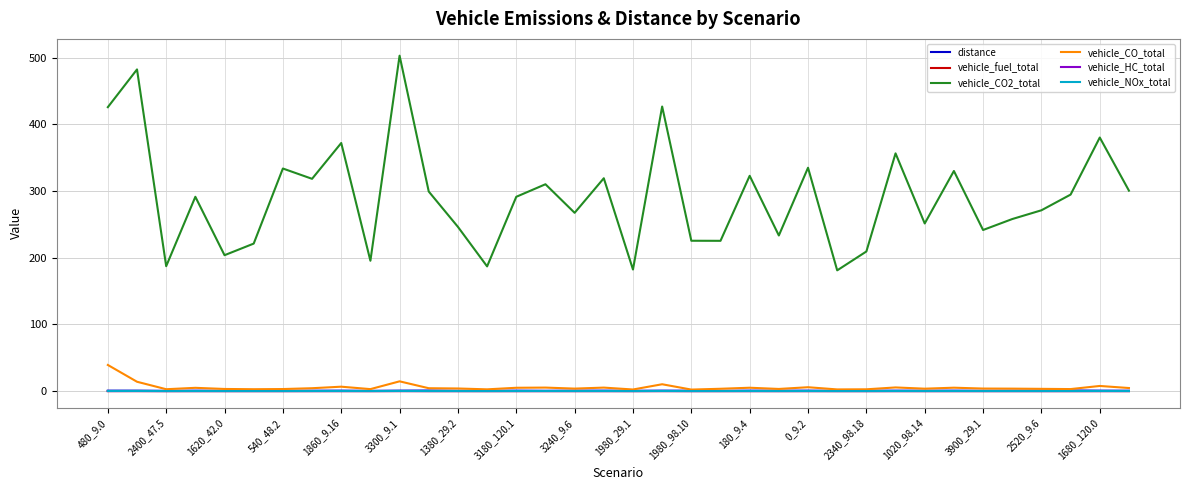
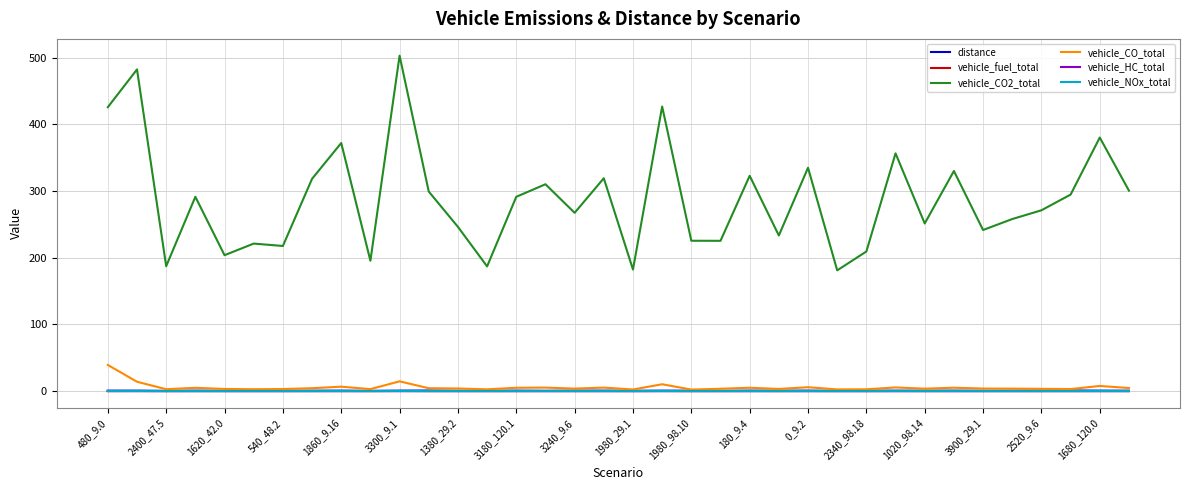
vehicle_CO2_total, 540_48.2: 330 -> 220
